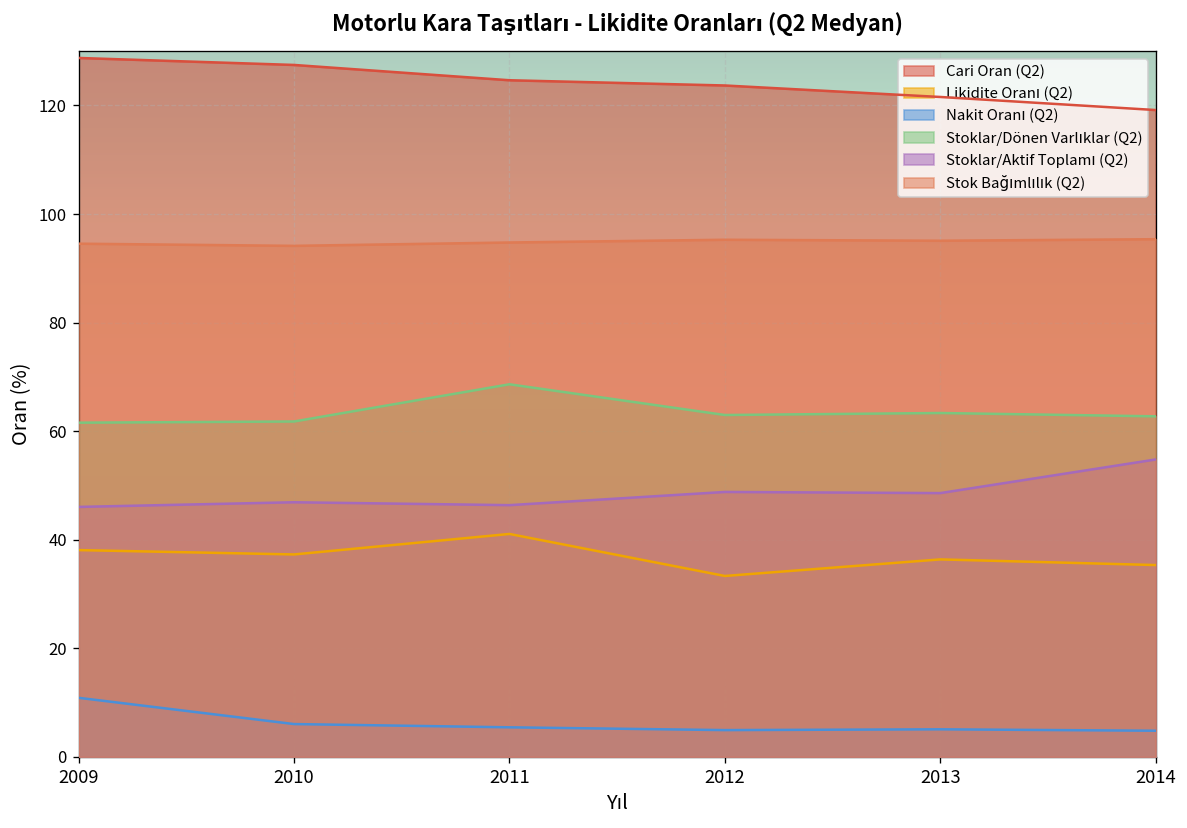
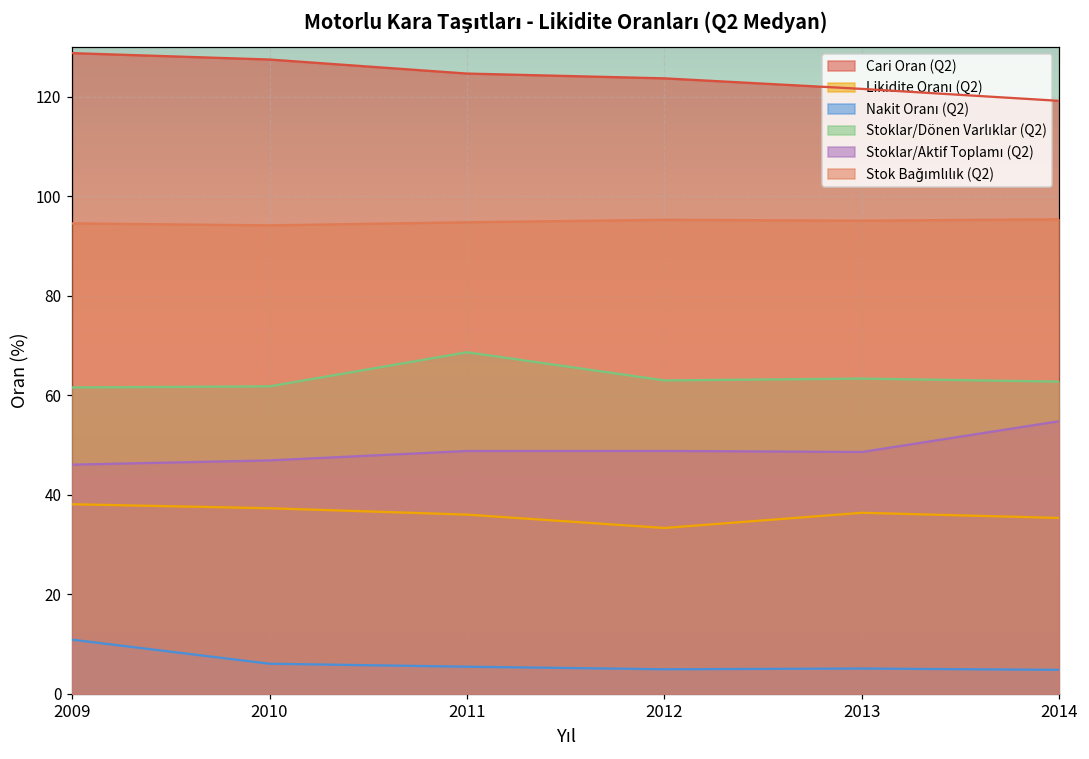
Likidite Oranı (Q2), 2011: 41 -> 36
Stoklar/Aktif Toplamı (Q2), 2011: 46 -> 49
